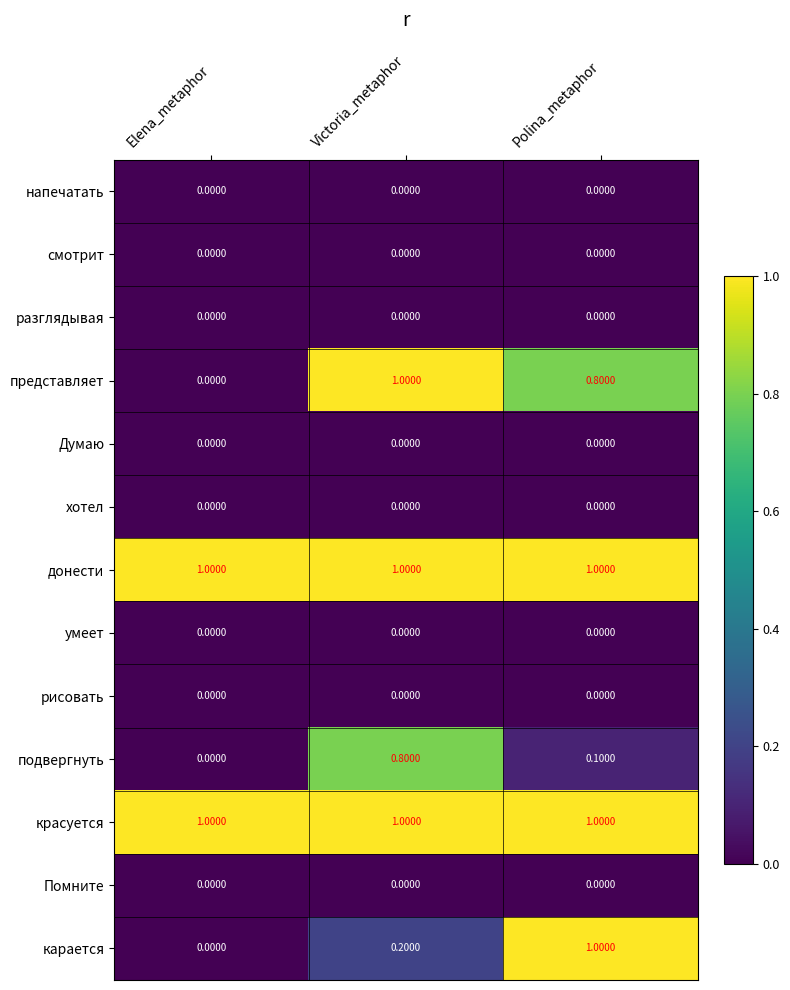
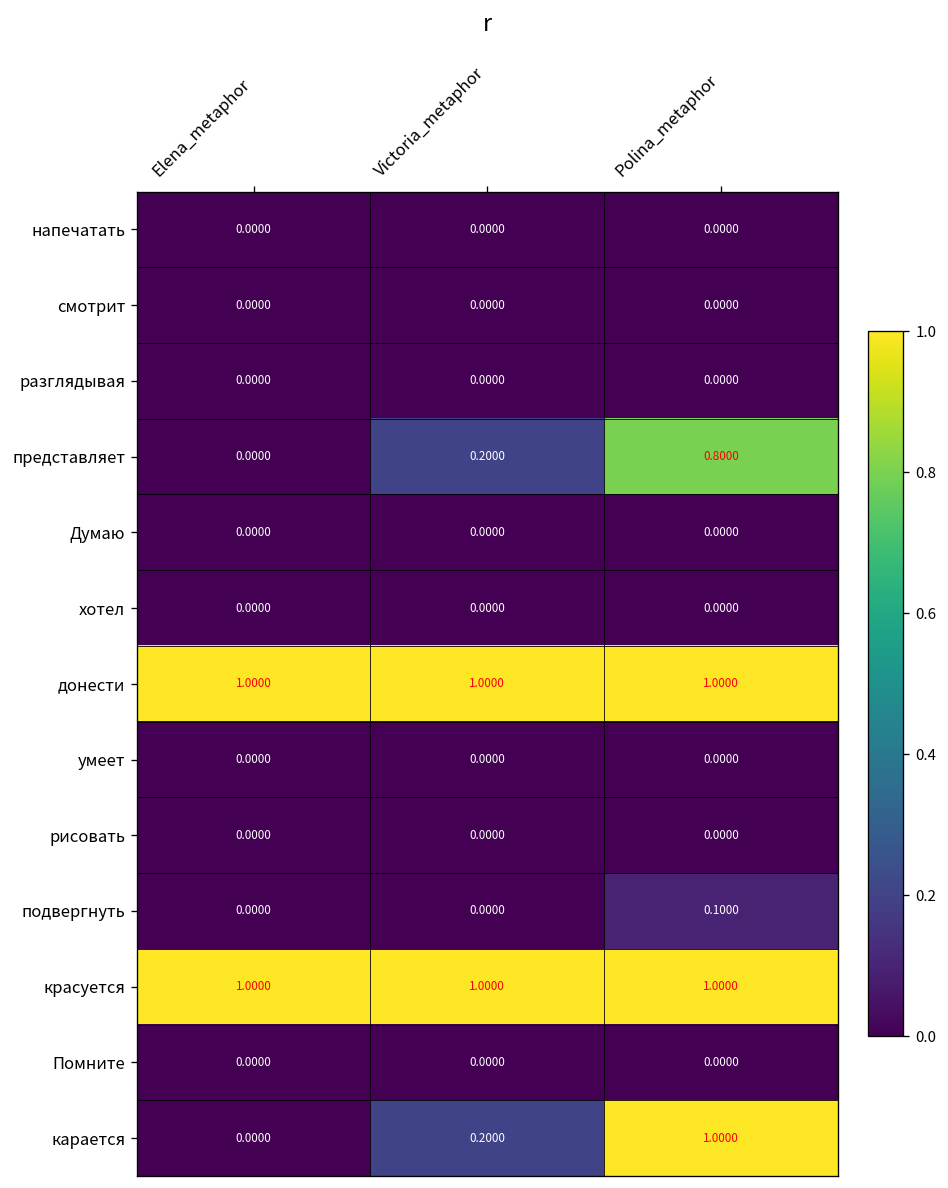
представляет, Victoria_metaphor: 1.0000 -> 0.2000
подвергнуть, Victoria_metaphor: 0.8000 -> 0.0000
